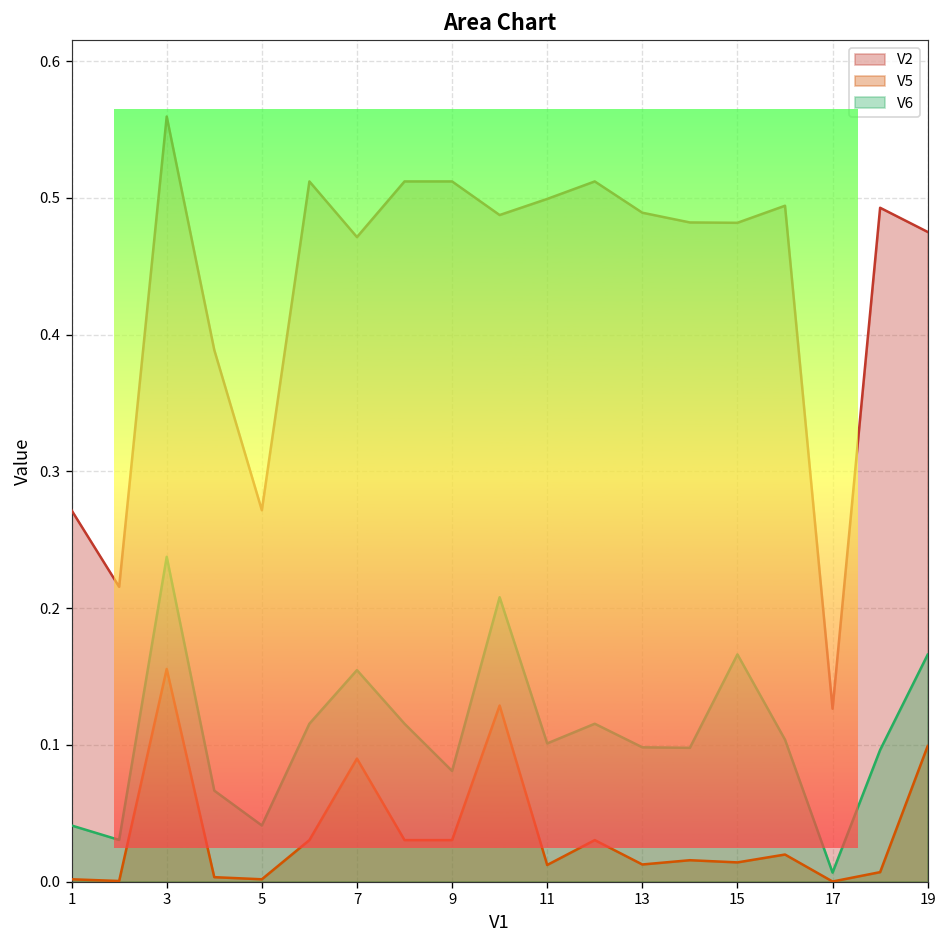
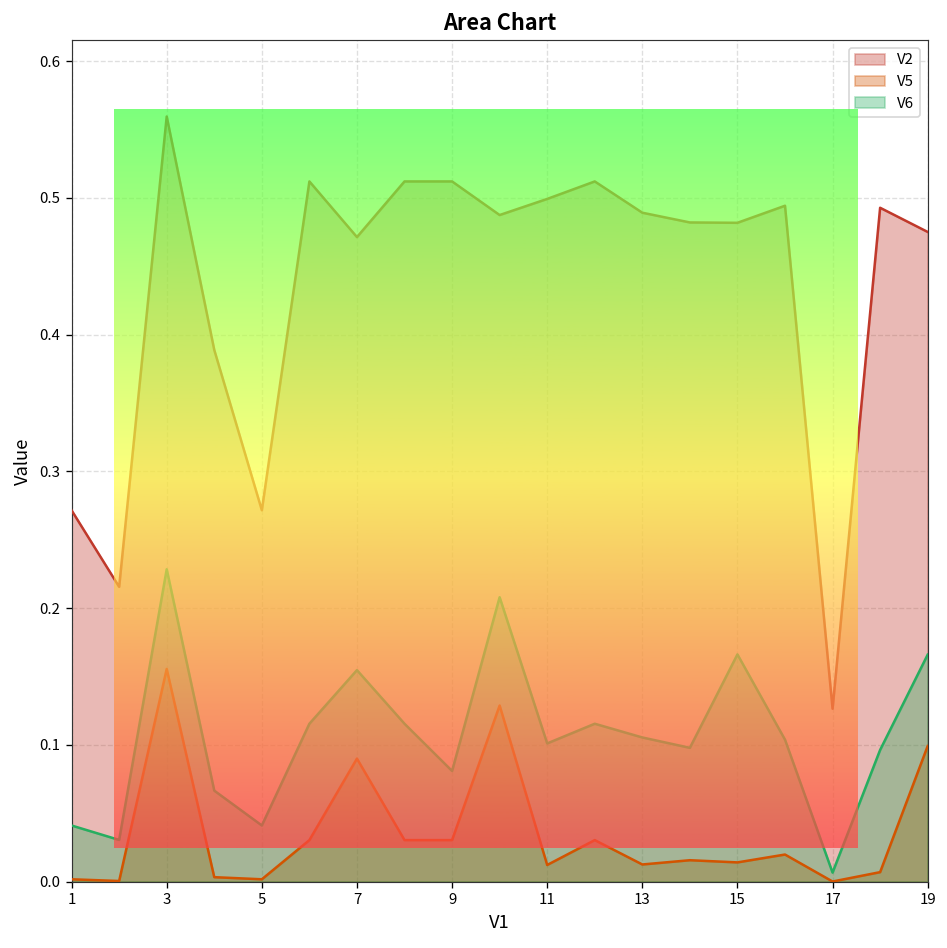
V6, 3: 0.238 -> 0.228
V6, 13: 0.098 -> 0.105
